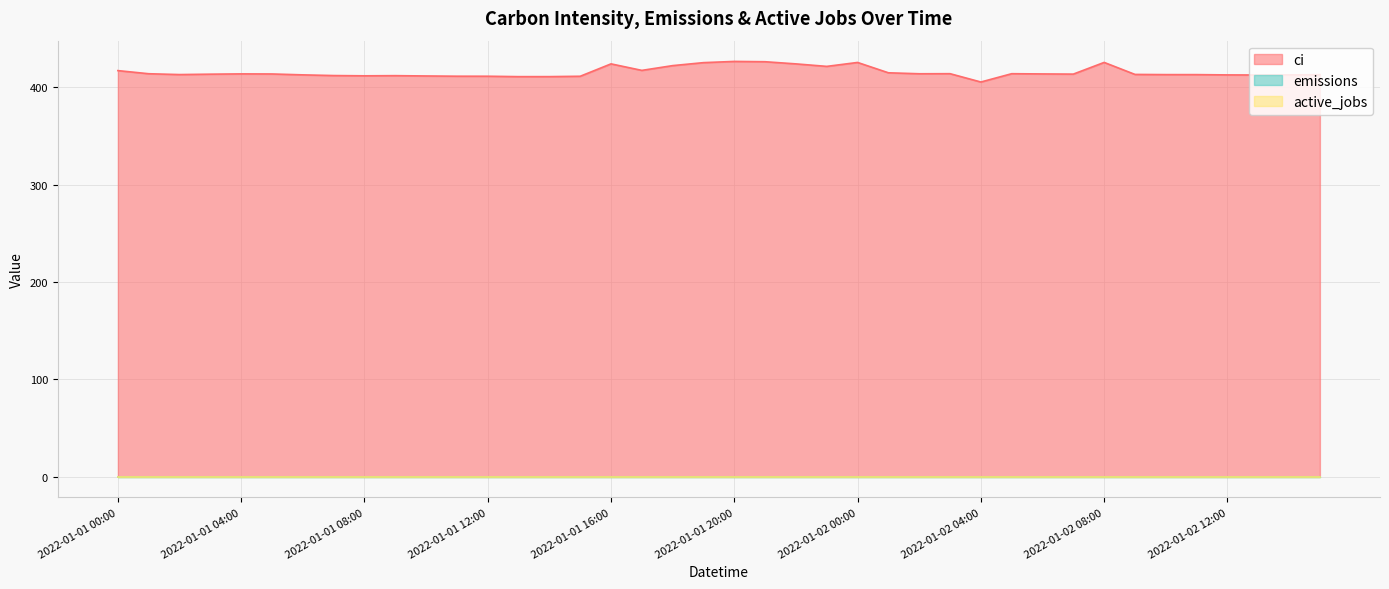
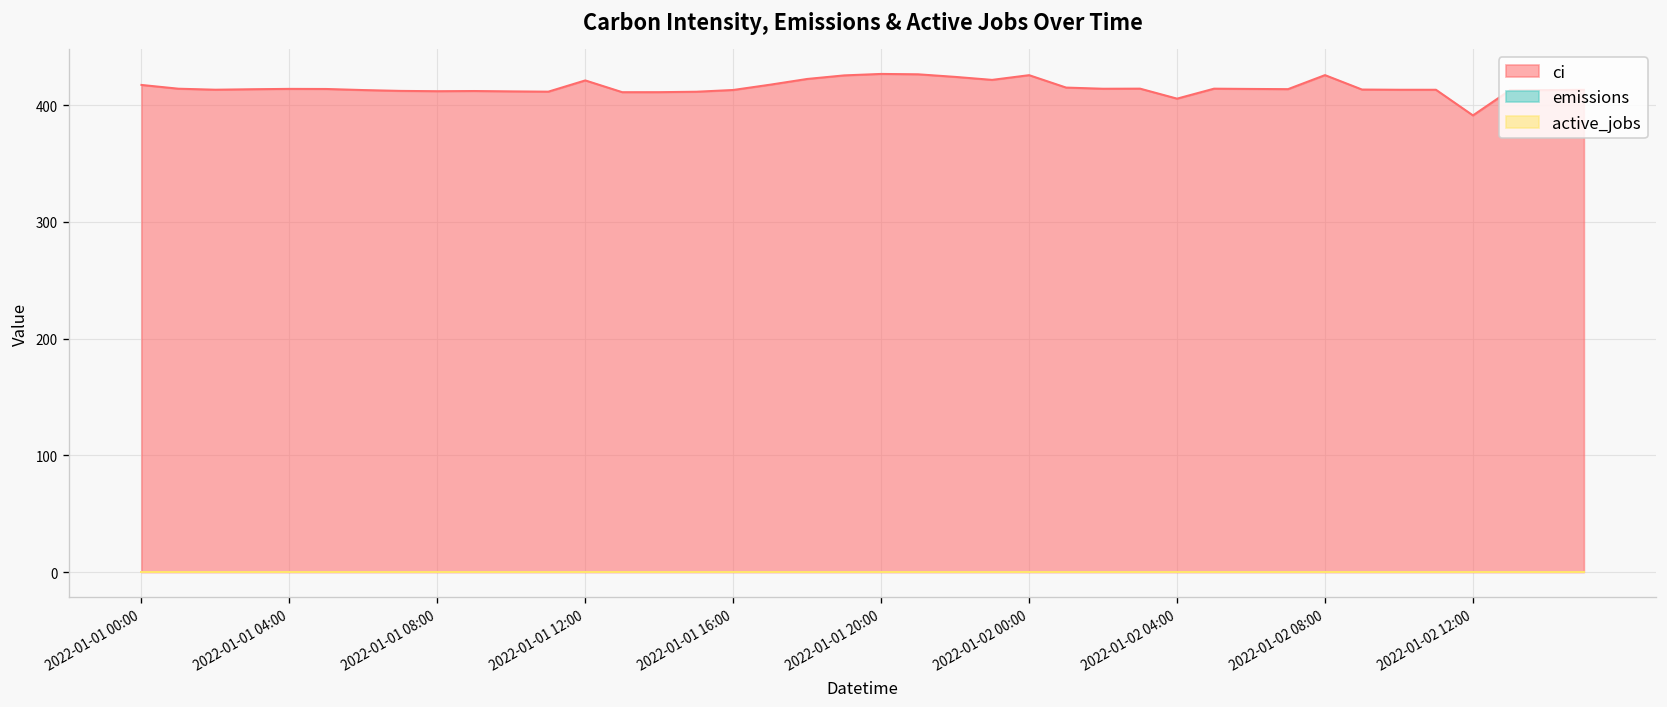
ci, 2022-01-01 12:00: 410 -> 420
ci, 2022-01-01 16:00: 420 -> 410
ci, 2022-01-02 12:00: 410 -> 390
